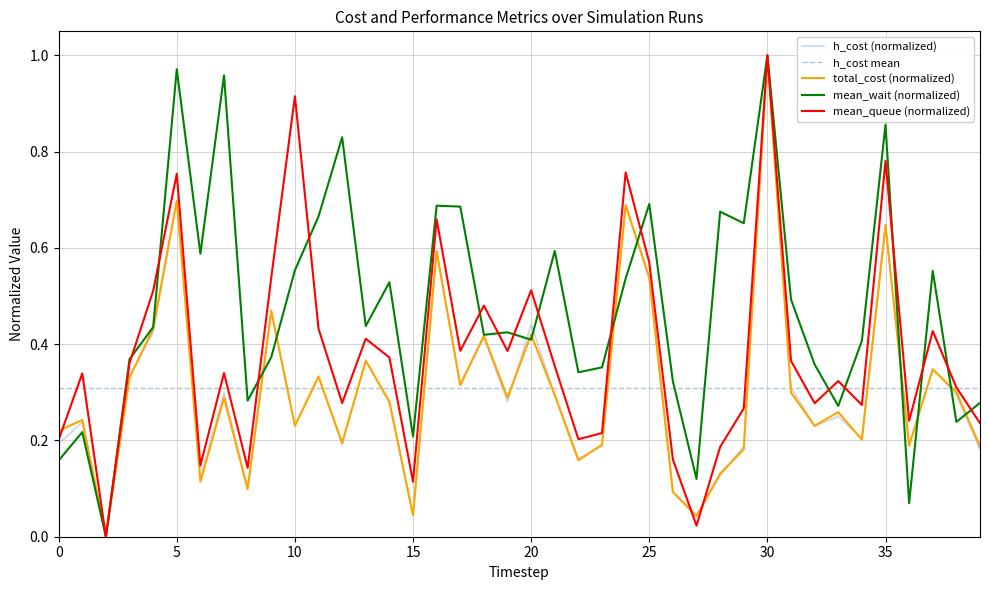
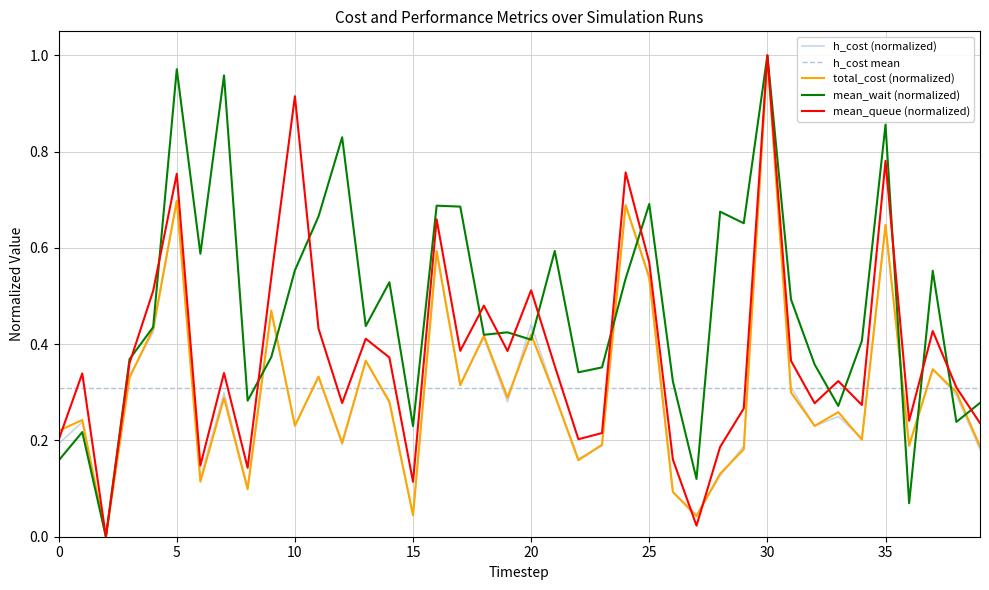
mean_wait (normalized), 15: 0.21 -> 0.23
